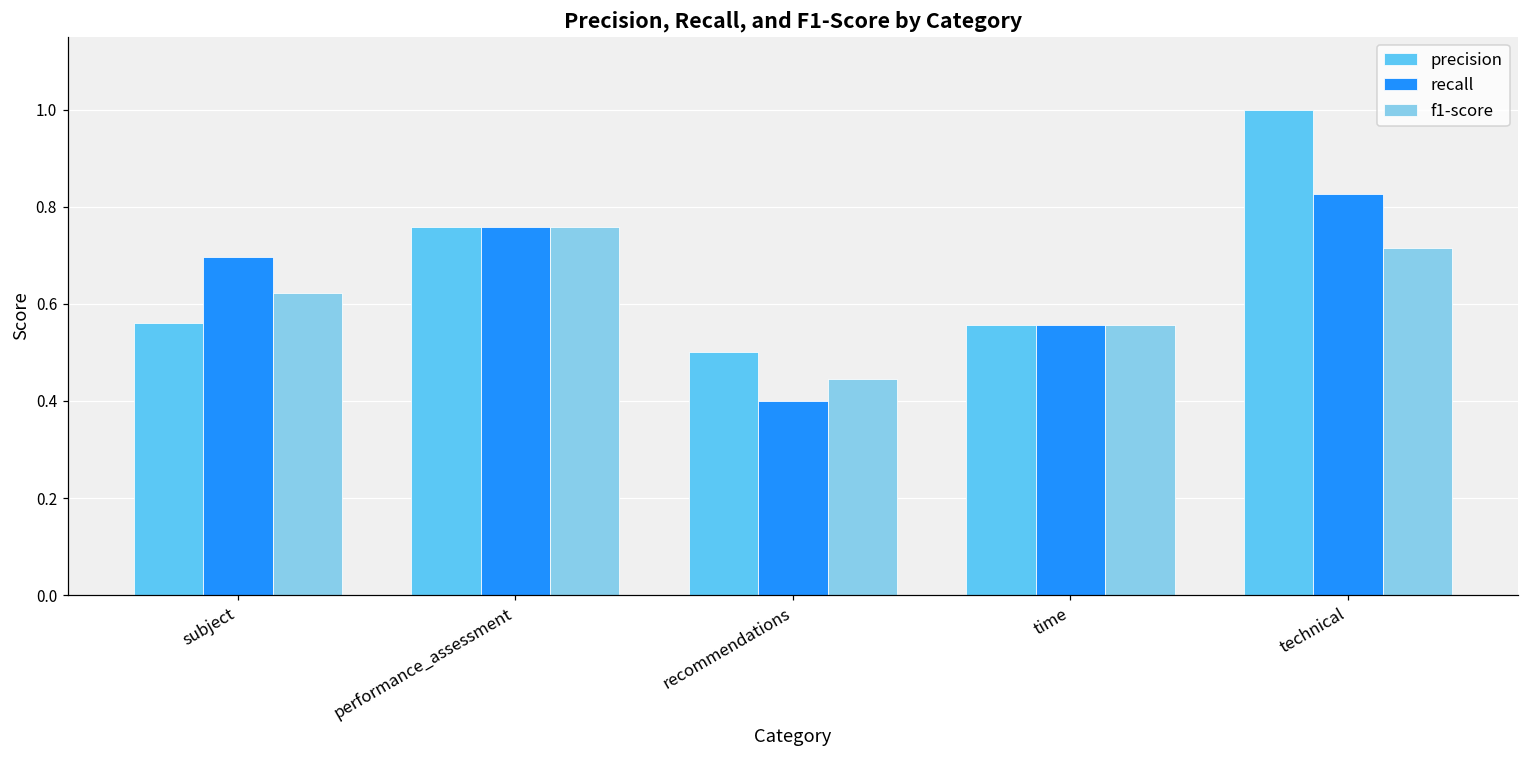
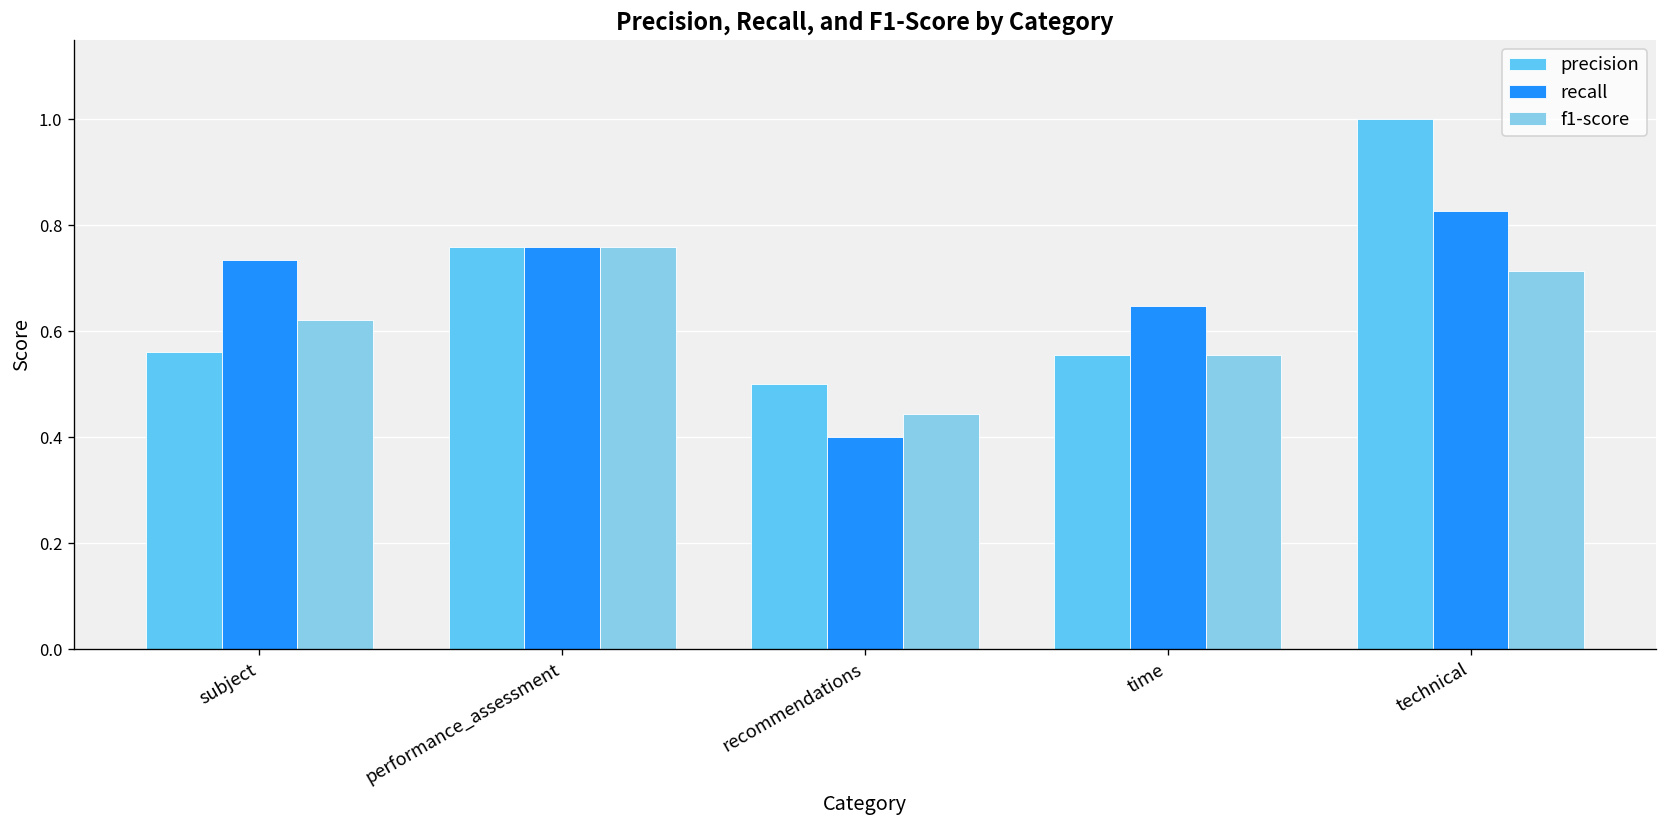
recall, subject: 0.70 -> 0.73
recall, time: 0.56 -> 0.65
